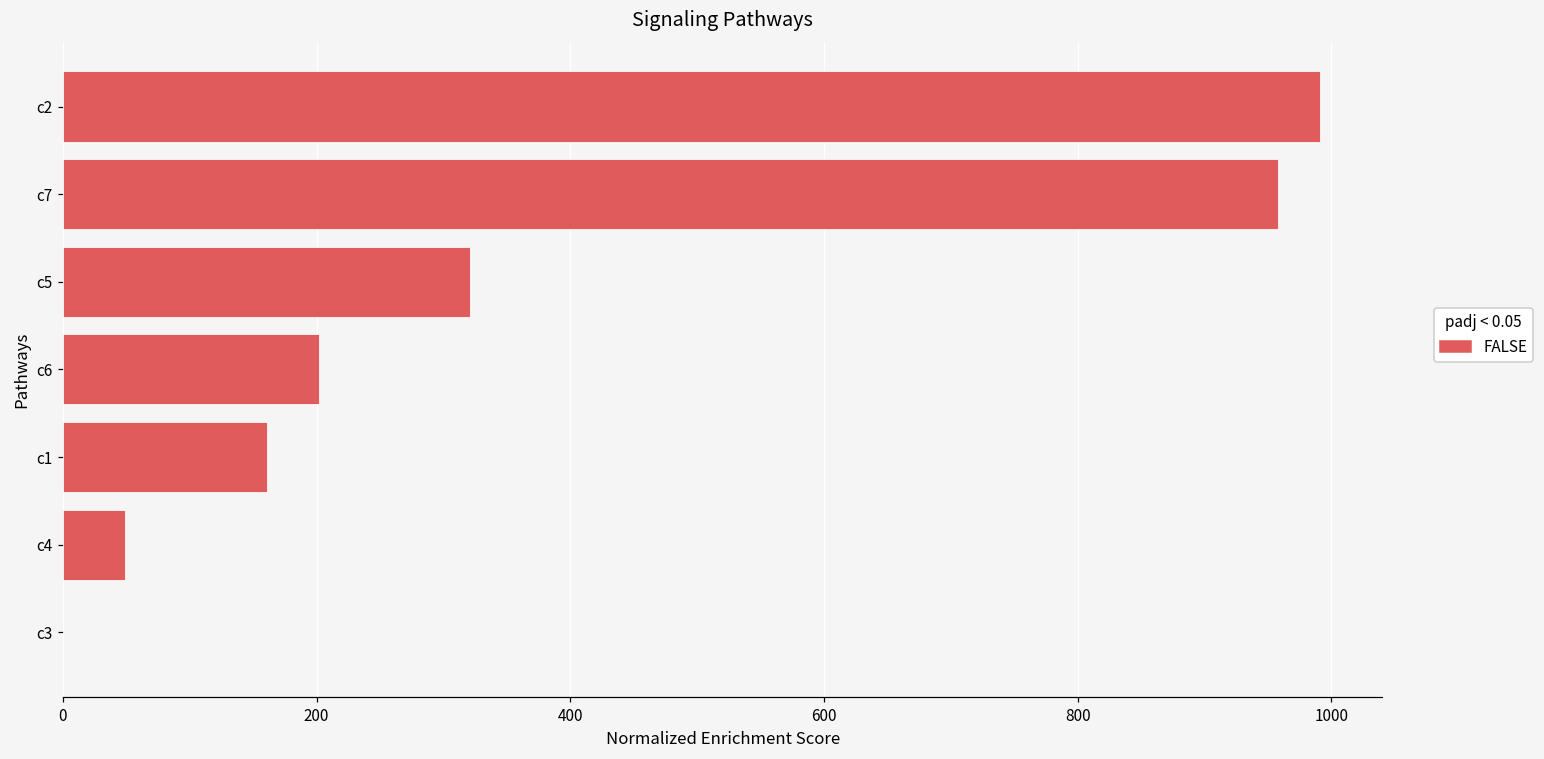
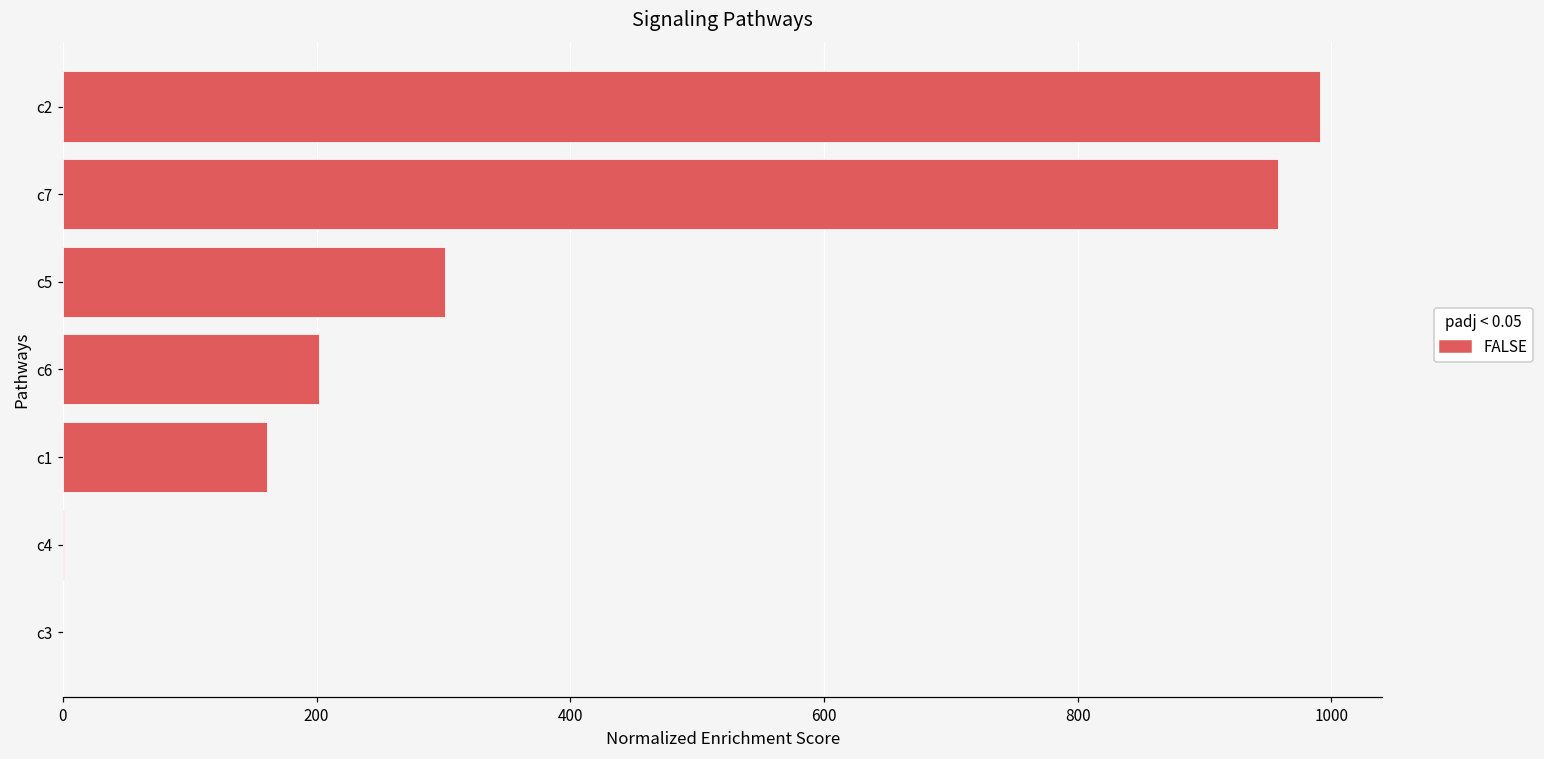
c5: 321 -> 302
c4: 49 -> 1
